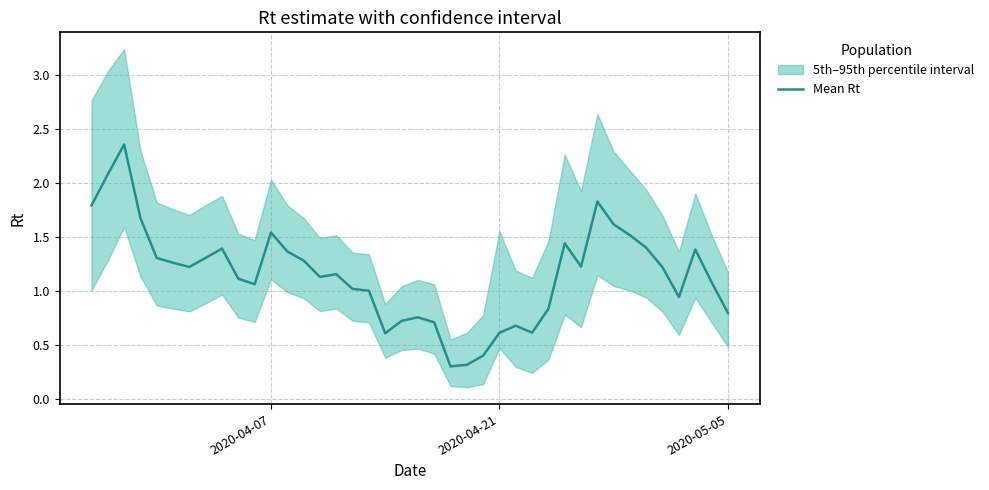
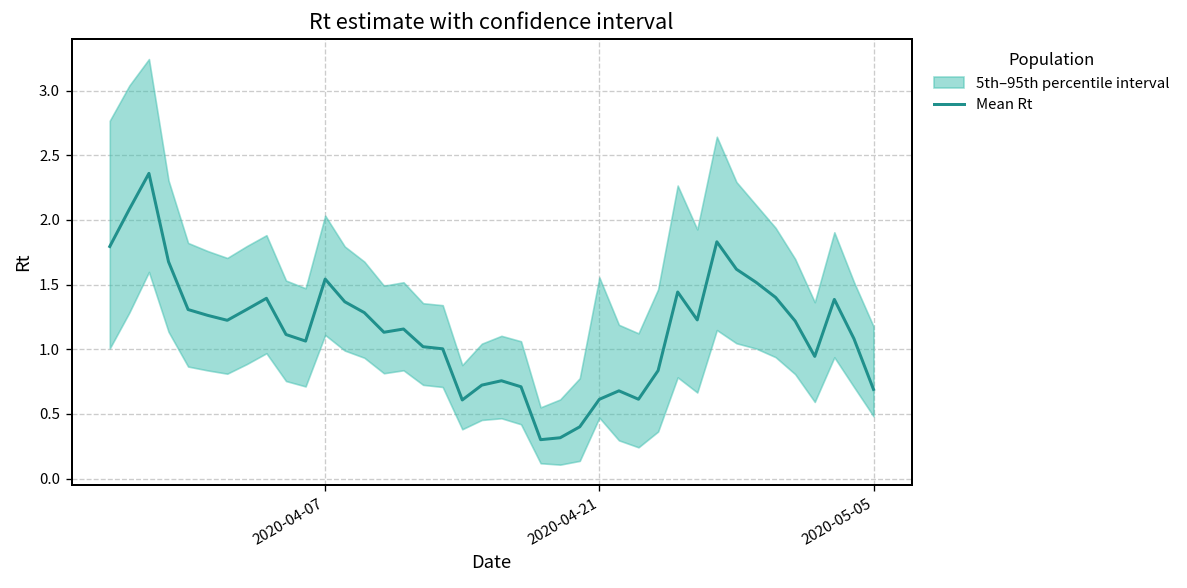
Mean Rt, 2020-05-05: 0.80 -> 0.69
